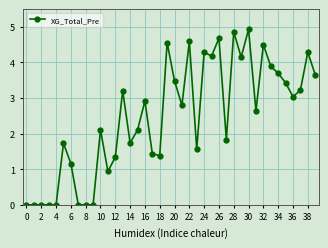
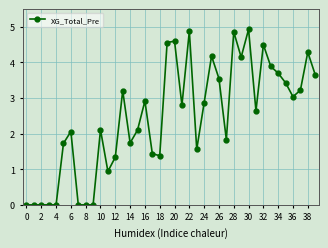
6: 1.2 -> 2.1
20: 3.5 -> 4.6
22: 4.6 -> 4.9
24: 4.3 -> 2.9
26: 4.7 -> 3.6
